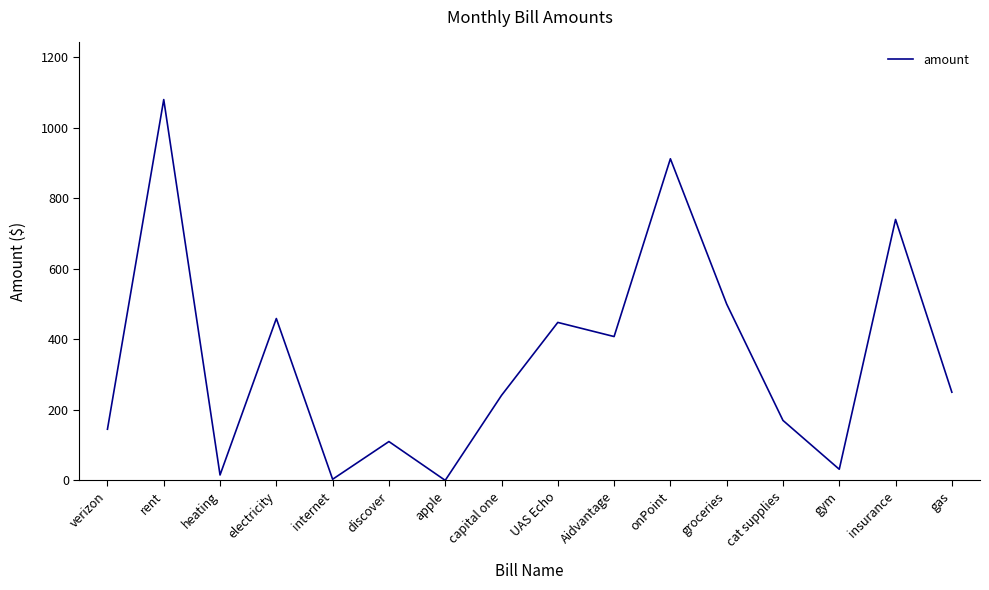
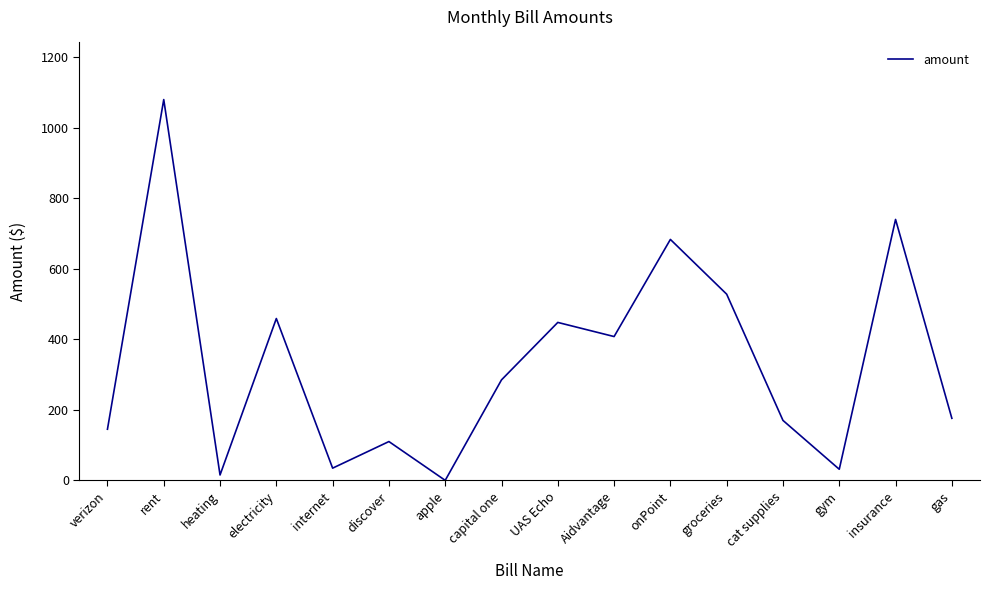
internet: 0 -> 30
capital one: 240 -> 290
onPoint: 910 -> 680
groceries: 500 -> 530
gas: 250 -> 180
